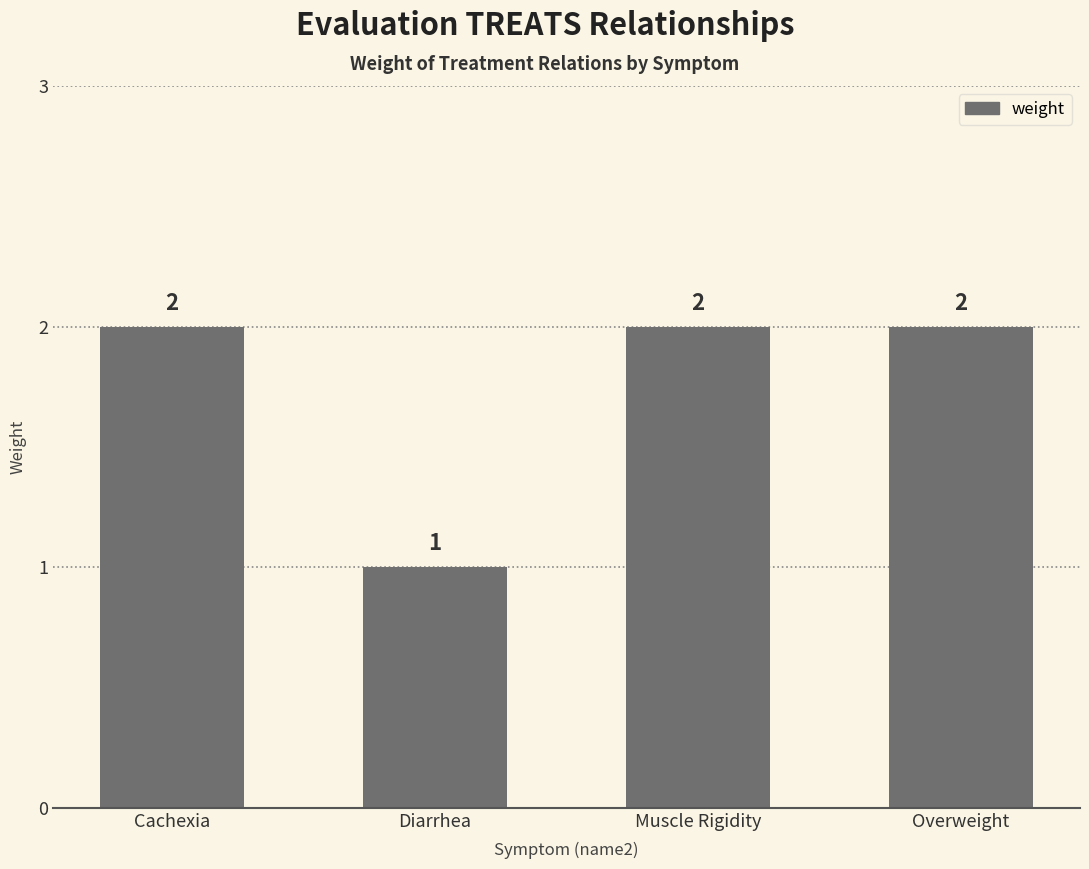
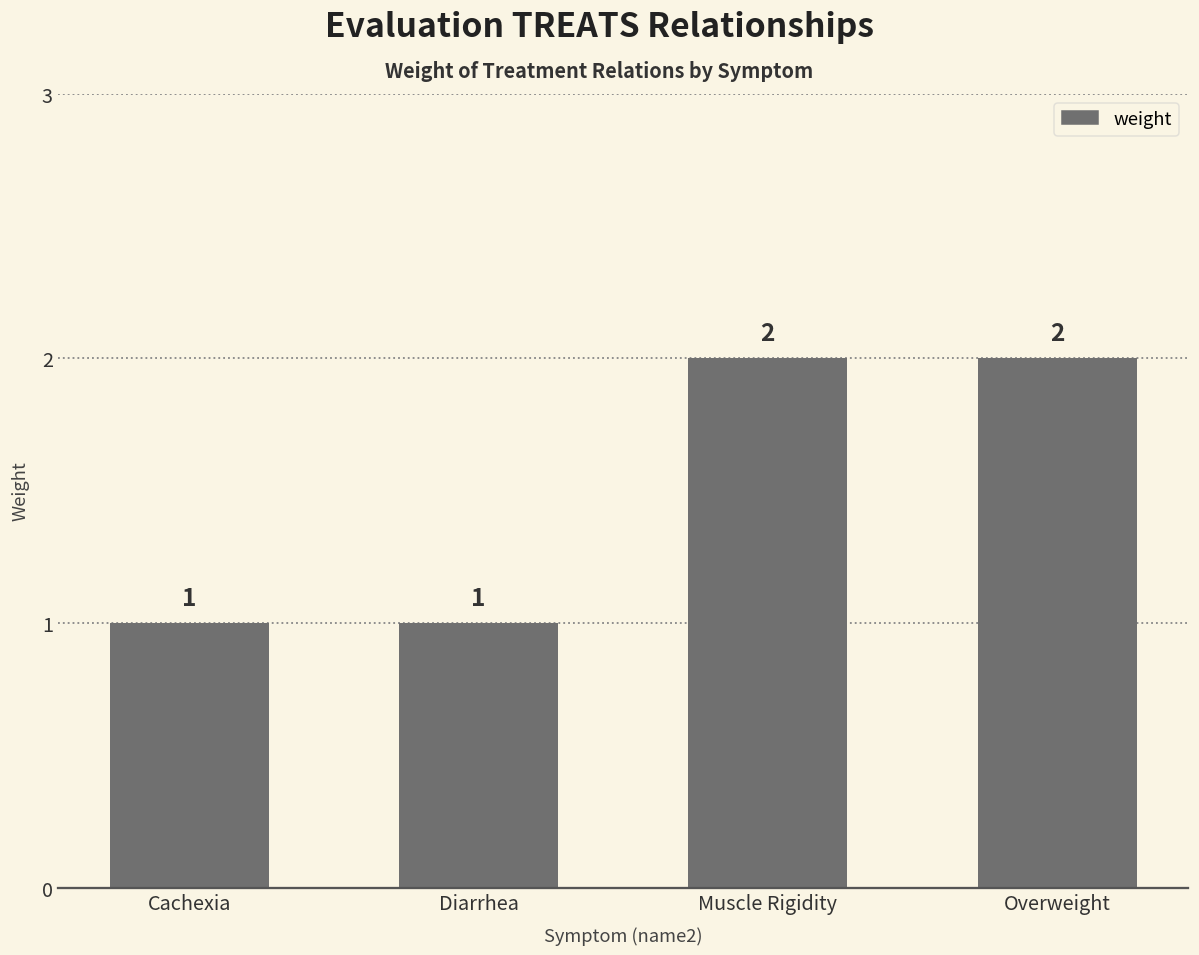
Cachexia: 2 -> 1
